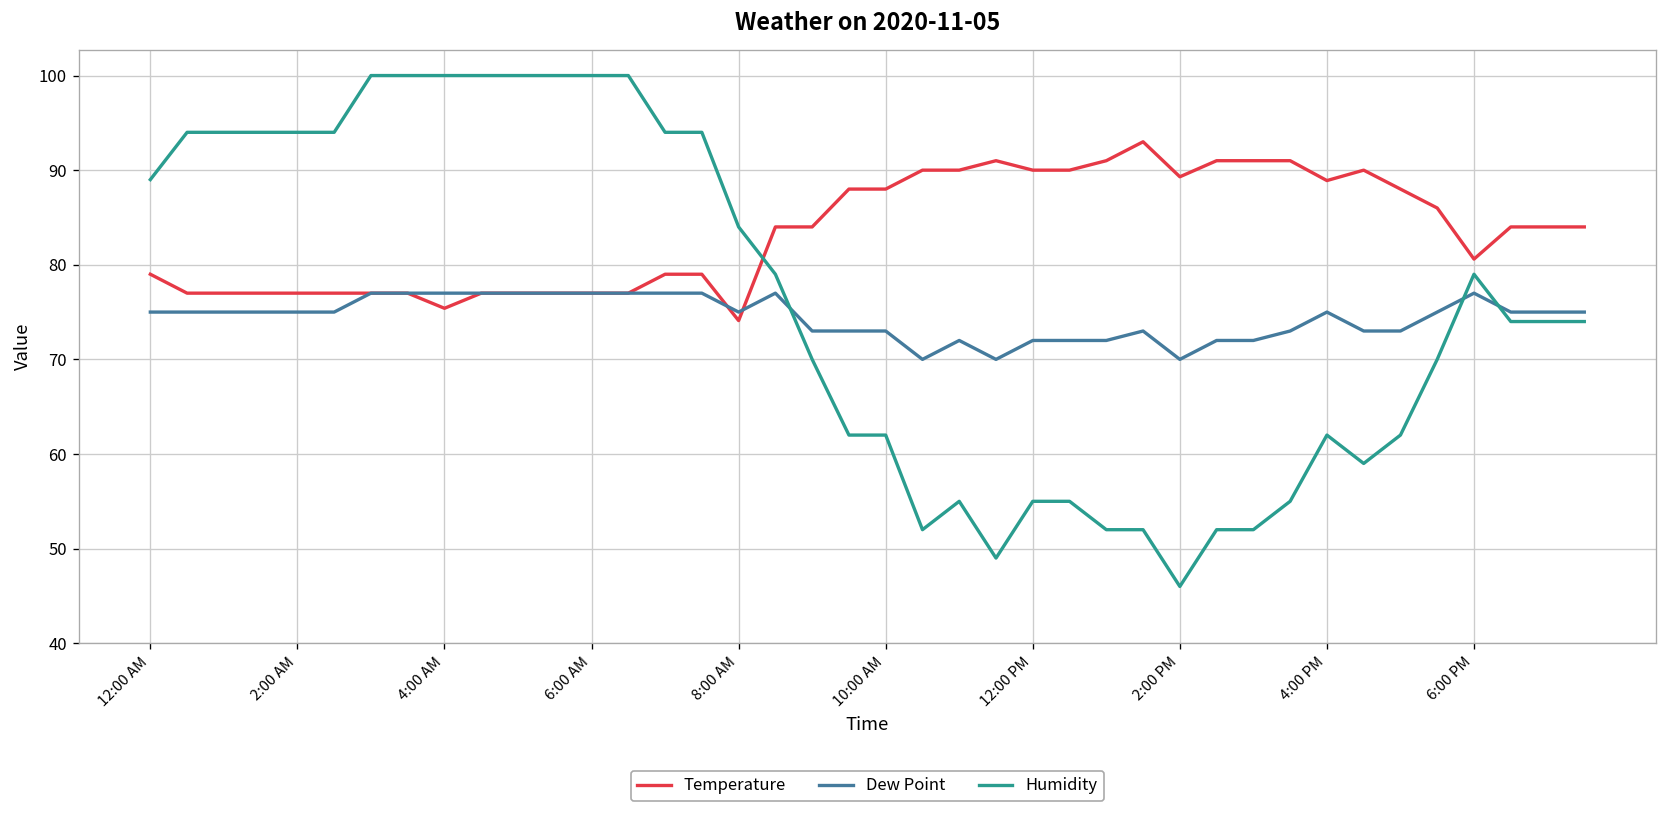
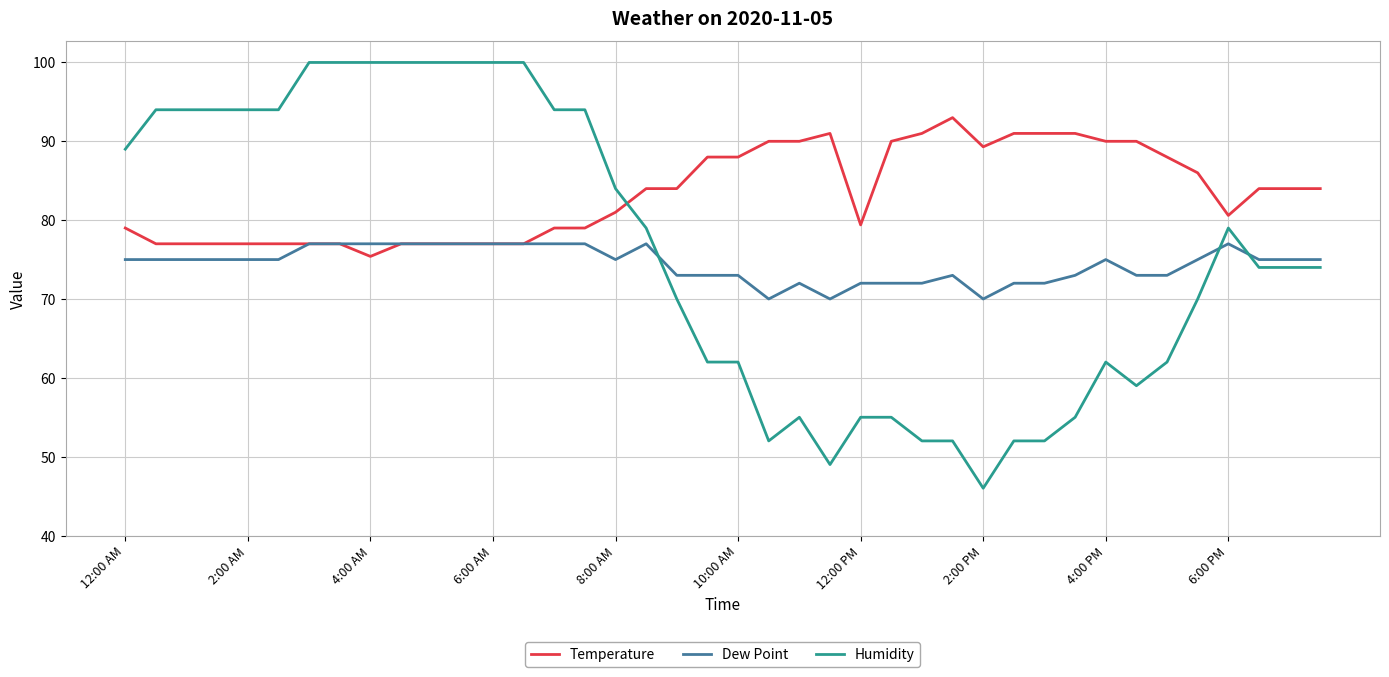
Temperature, 8:00 AM: 74 -> 81
Temperature, 12:00 PM: 90 -> 79
Temperature, 4:00 PM: 89 -> 90
